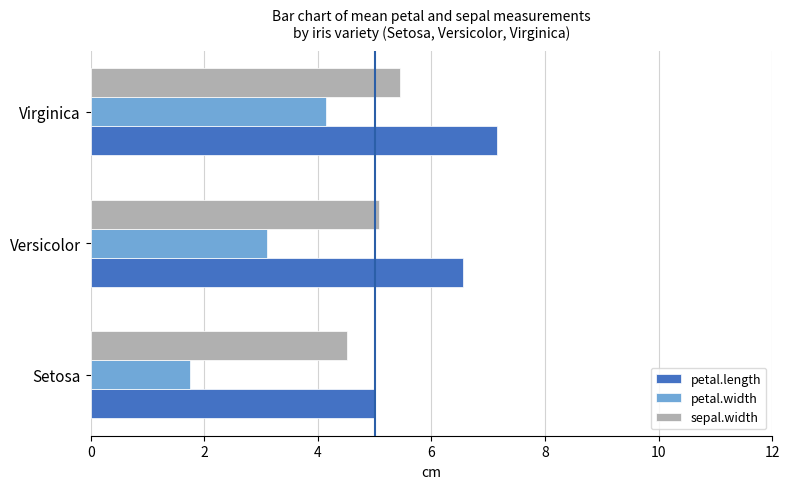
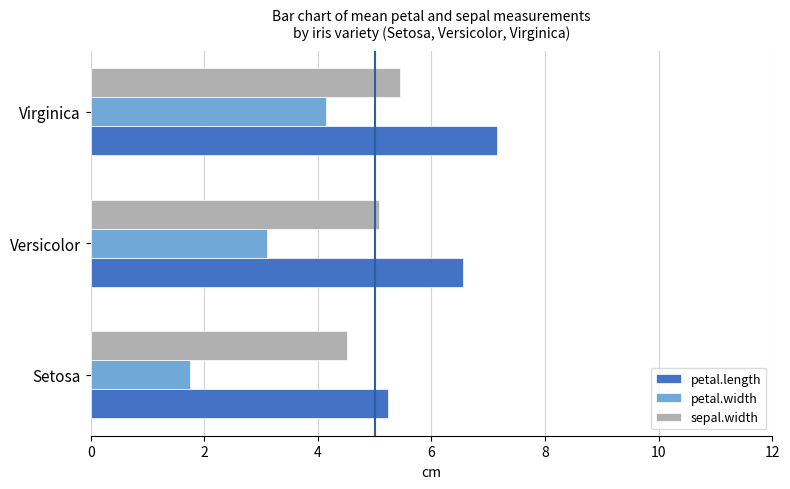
petal.length, Setosa: 5.0 -> 5.2
